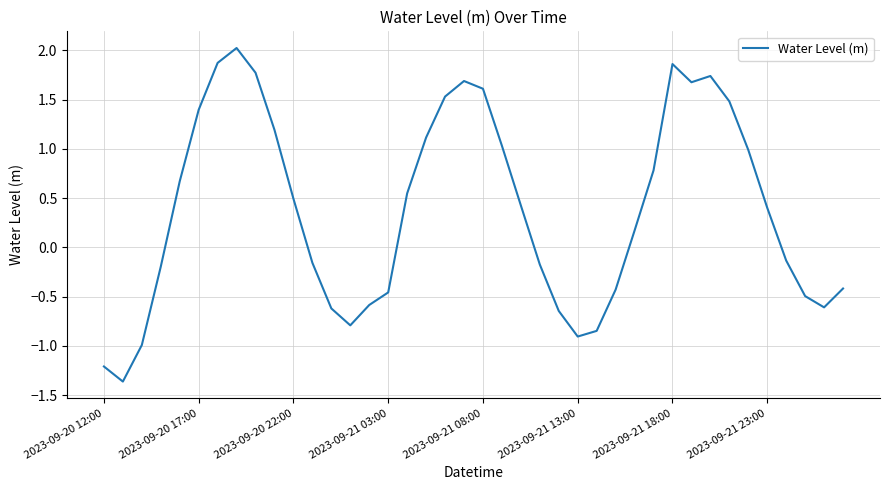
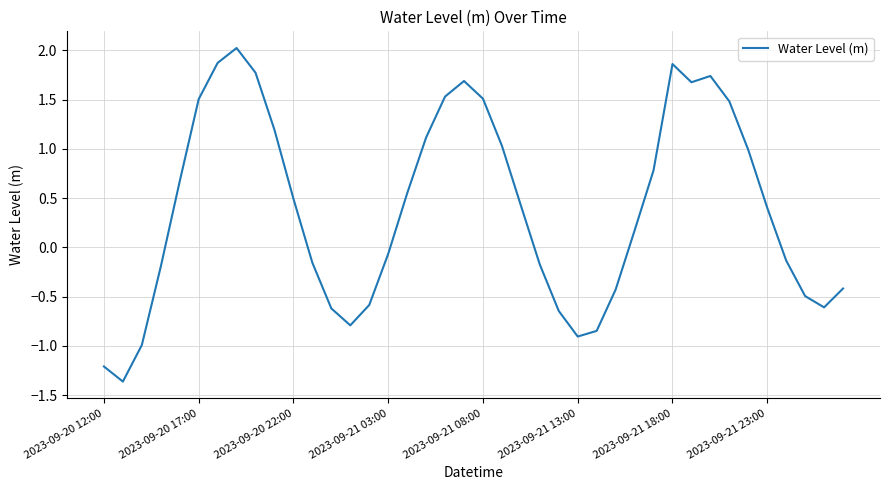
2023-09-20 17:00: 1.4 -> 1.5
2023-09-21 03:00: -0.5 -> -0.1
2023-09-21 08:00: 1.6 -> 1.5
